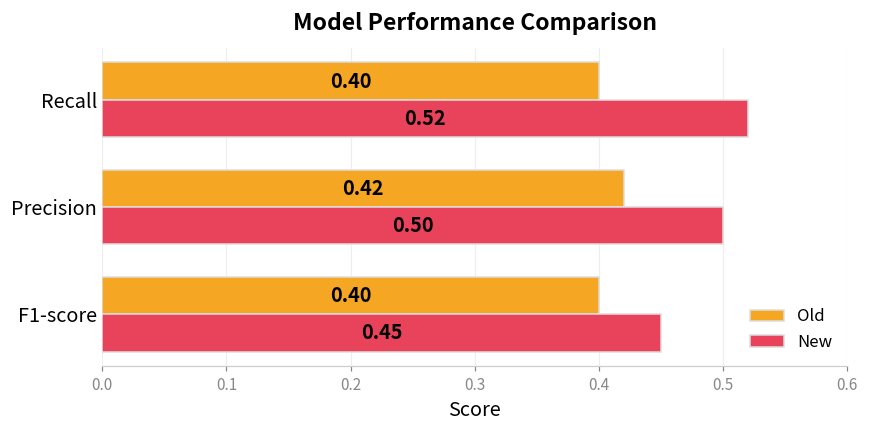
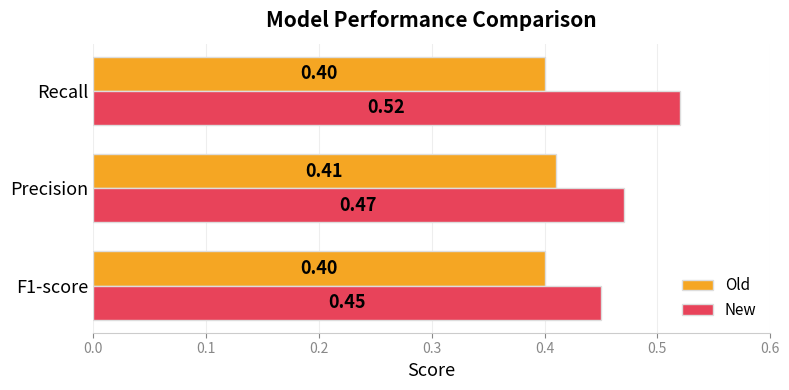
Old, Precision: 0.42 -> 0.41
New, Precision: 0.50 -> 0.47
